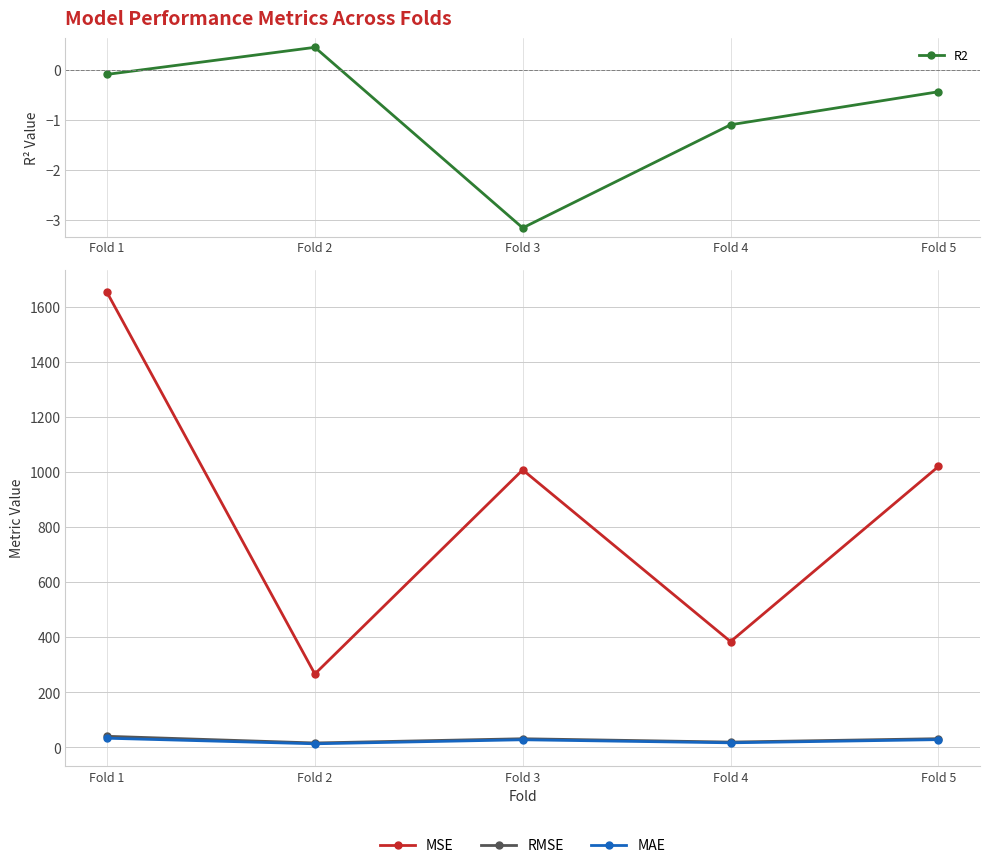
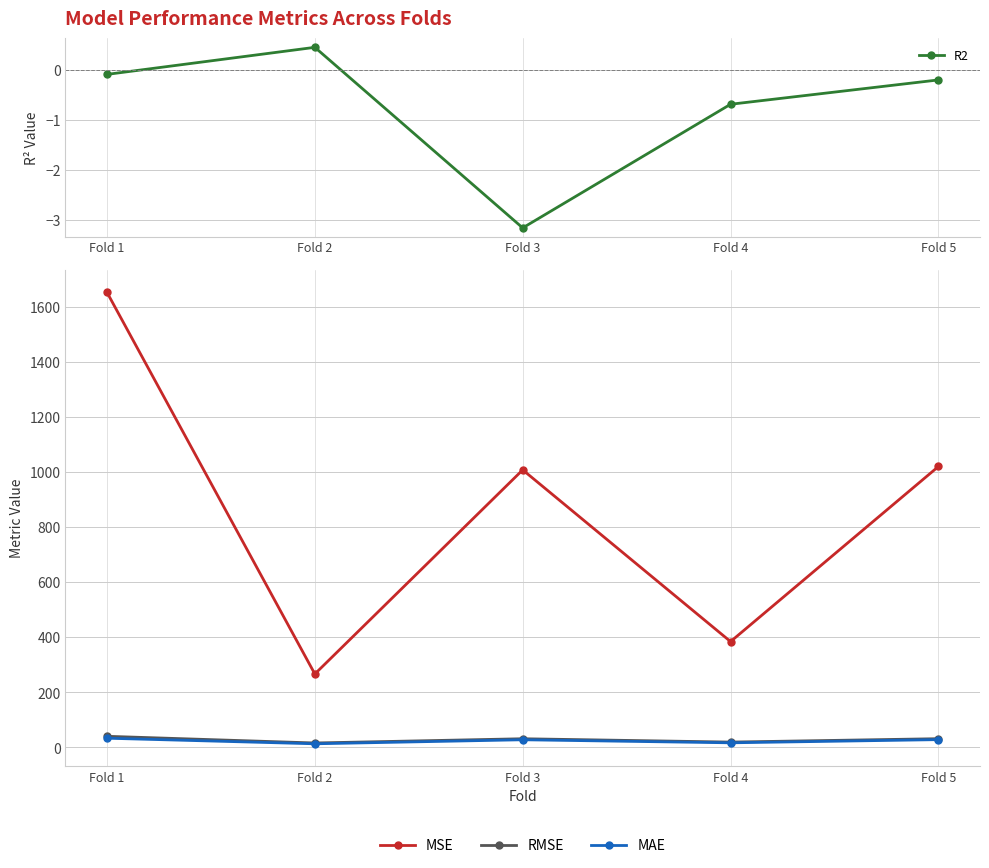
Model Performance Metrics Across Folds, Fold 4: -1.1 -> -0.7
Model Performance Metrics Across Folds, Fold 5: -0.4 -> -0.2
